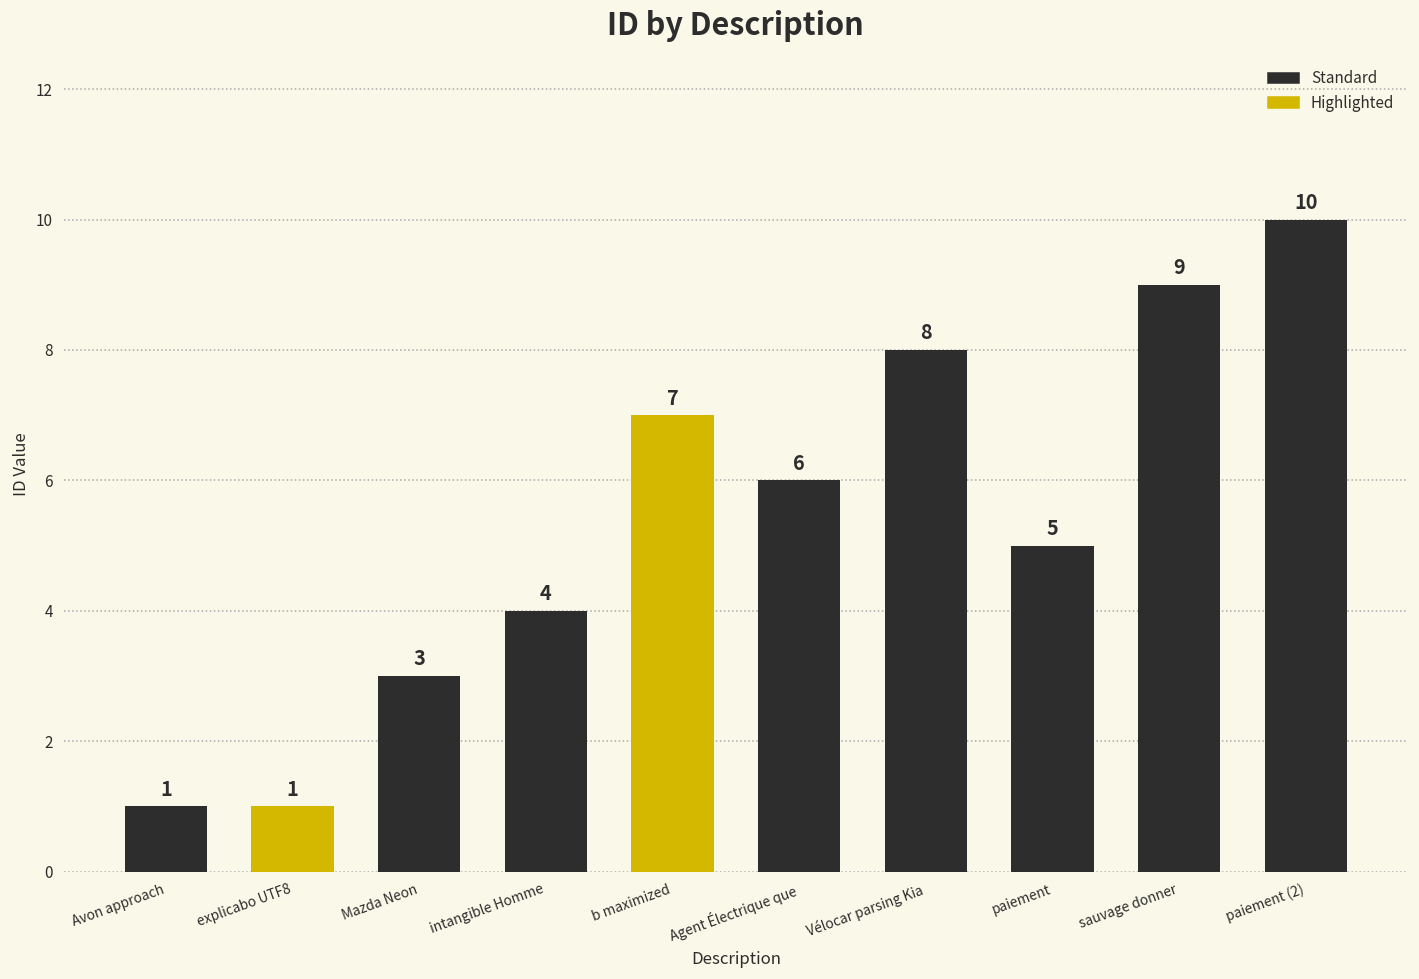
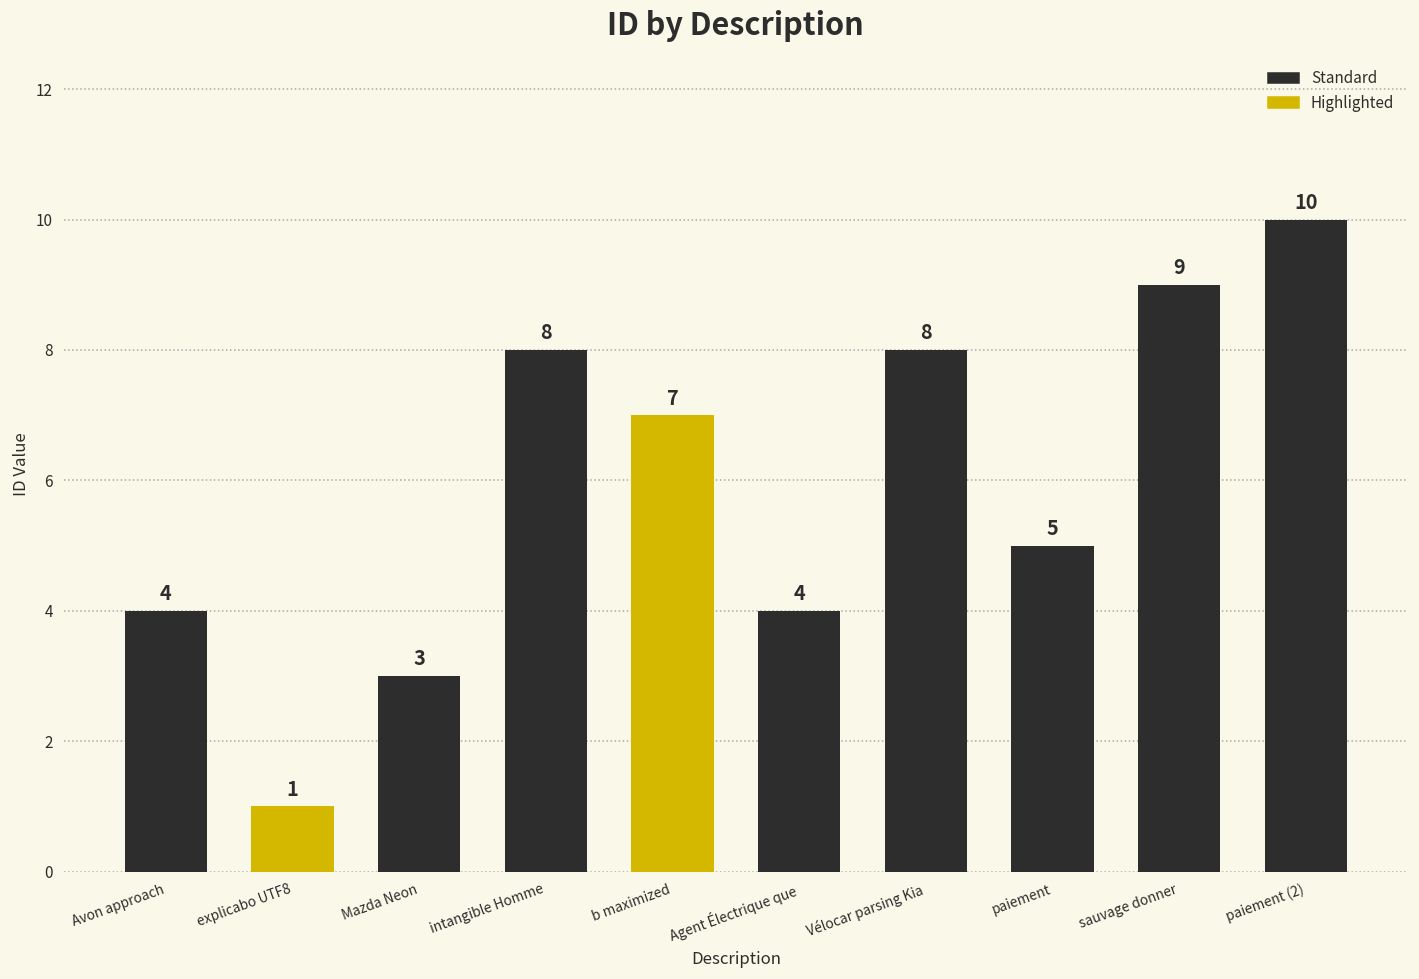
Avon approach: 1 -> 4
intangible Homme: 4 -> 8
Agent Électrique que: 6 -> 4
